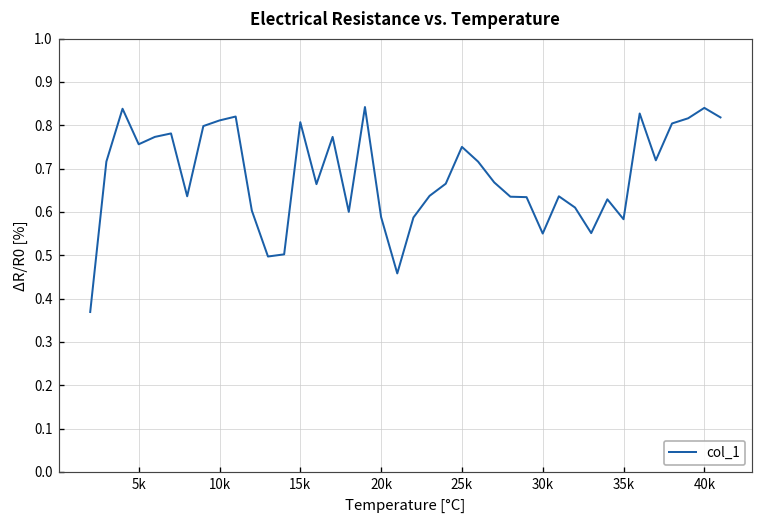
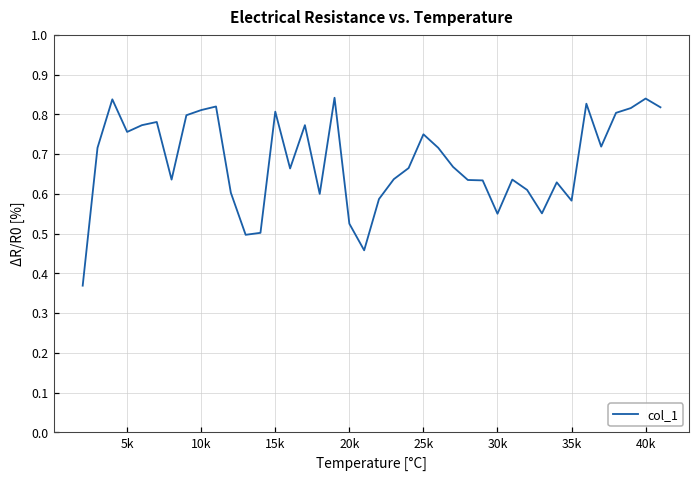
20k: 0.59 -> 0.53
